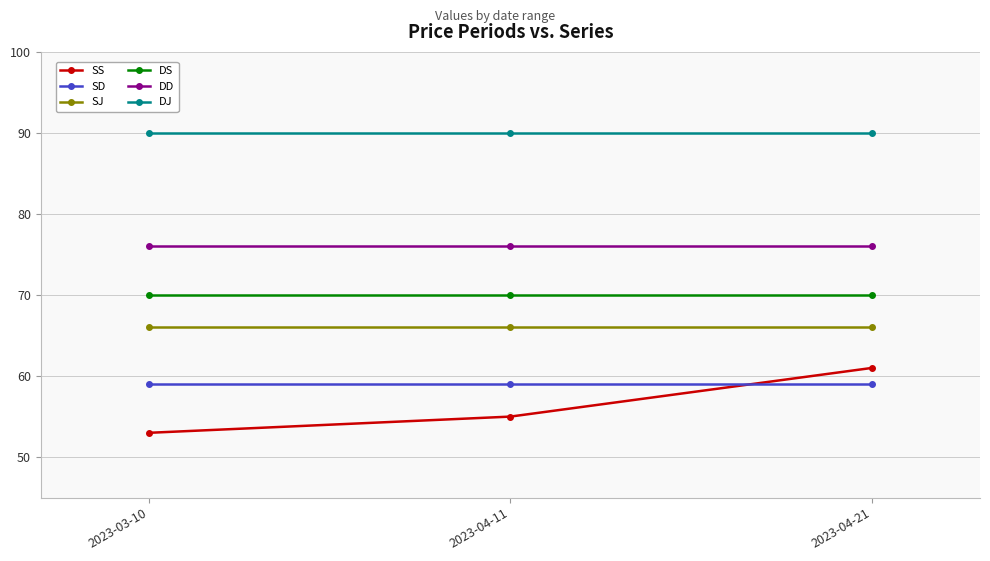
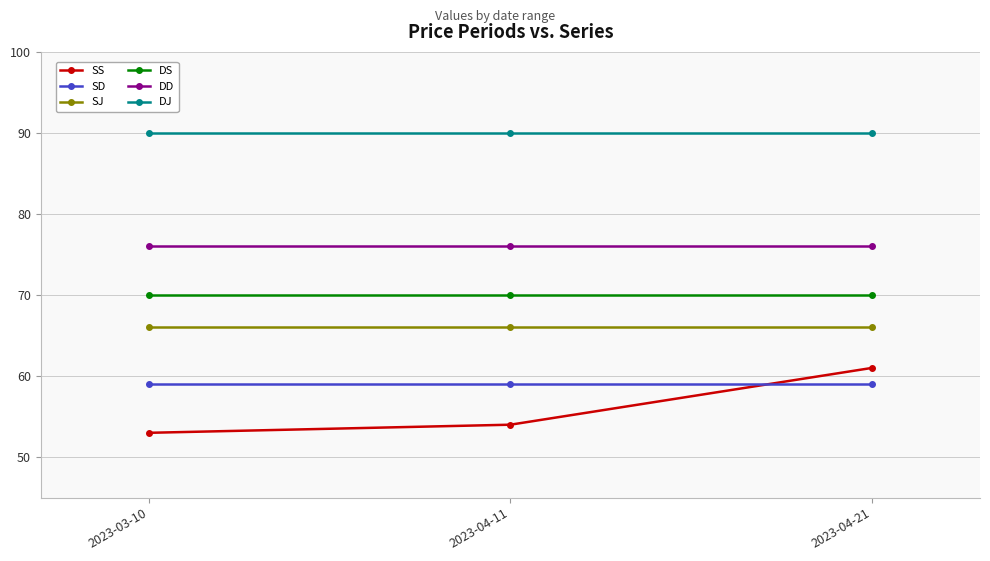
SS, 2023-04-11: 55 -> 54
